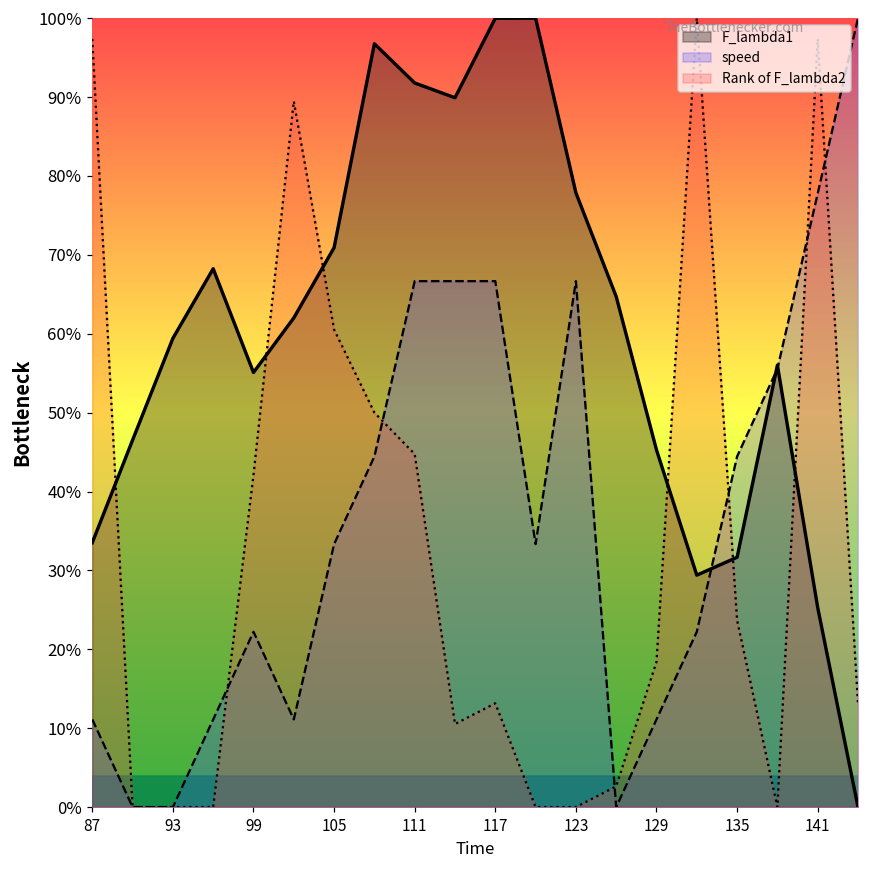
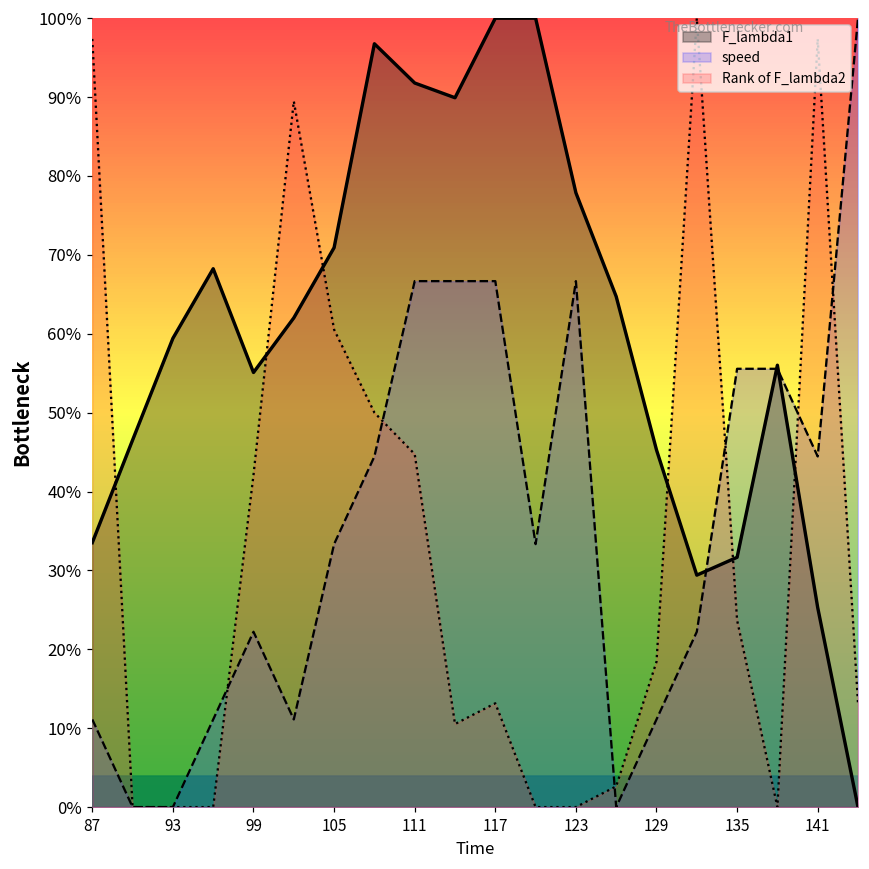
speed, 135: 44% -> 56%
speed, 141: 78% -> 44%
